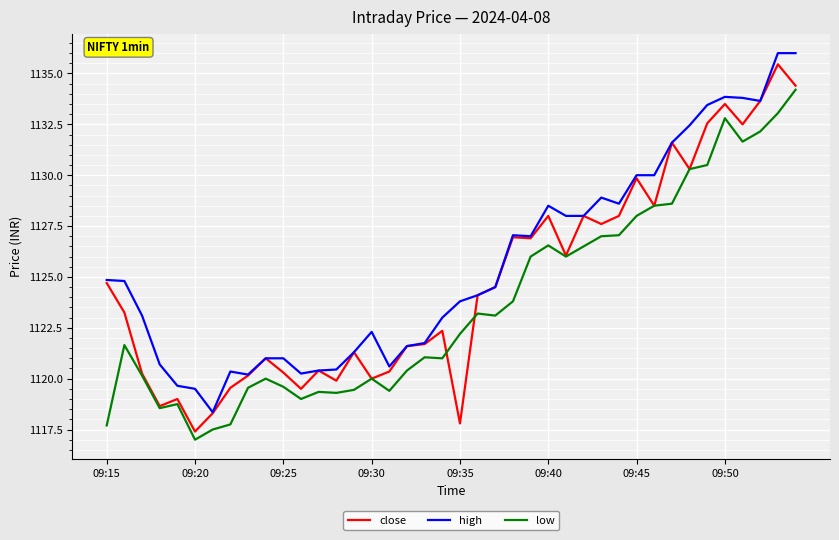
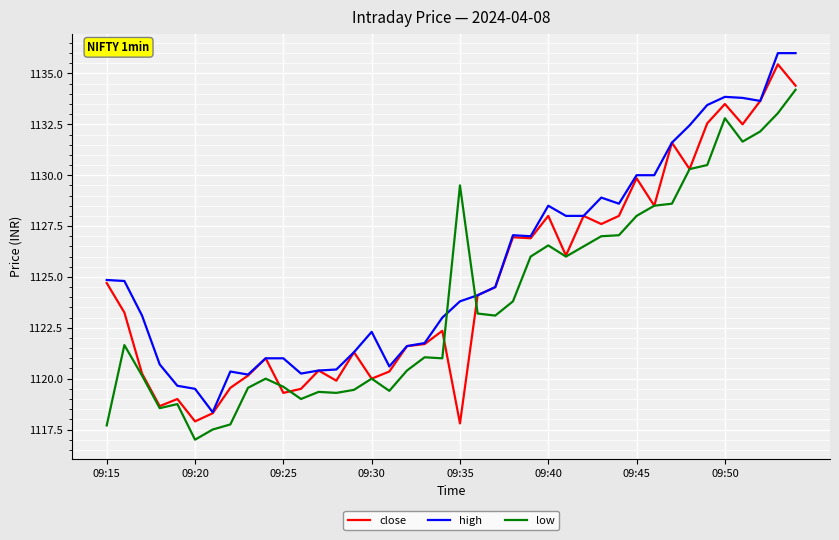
close, 09:20: 1117.4 -> 1117.9
close, 09:25: 1120.3 -> 1119.3
low, 09:35: 1122.2 -> 1129.5
